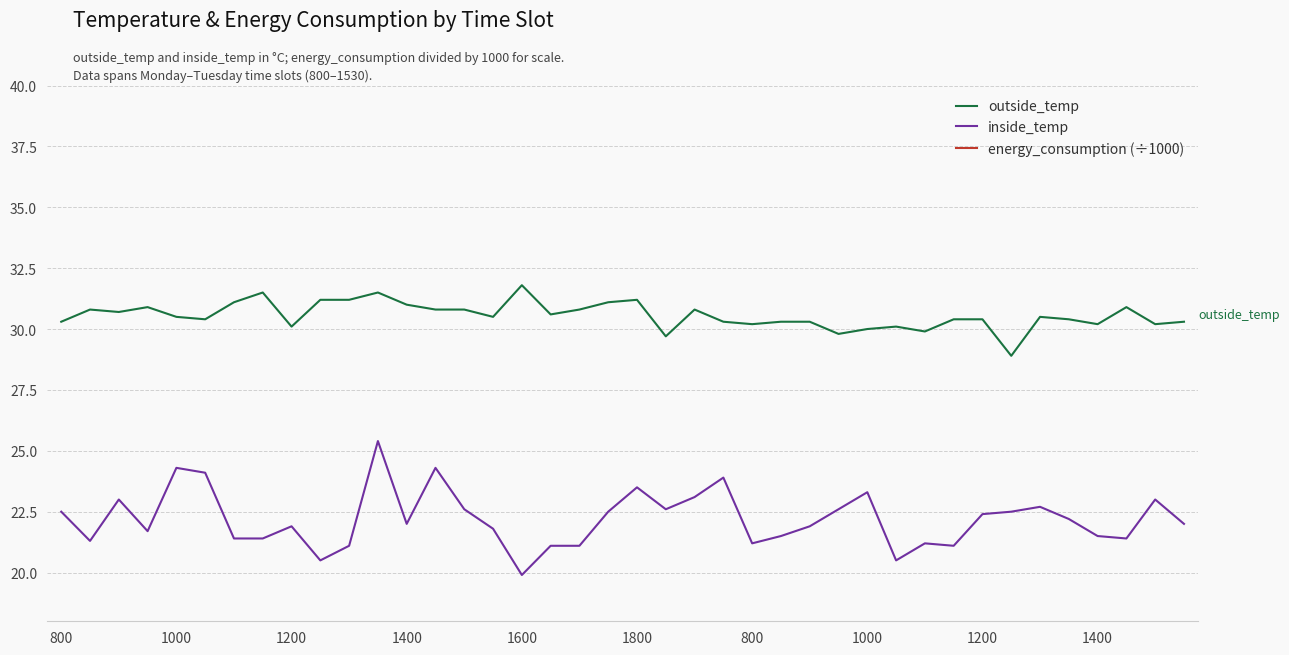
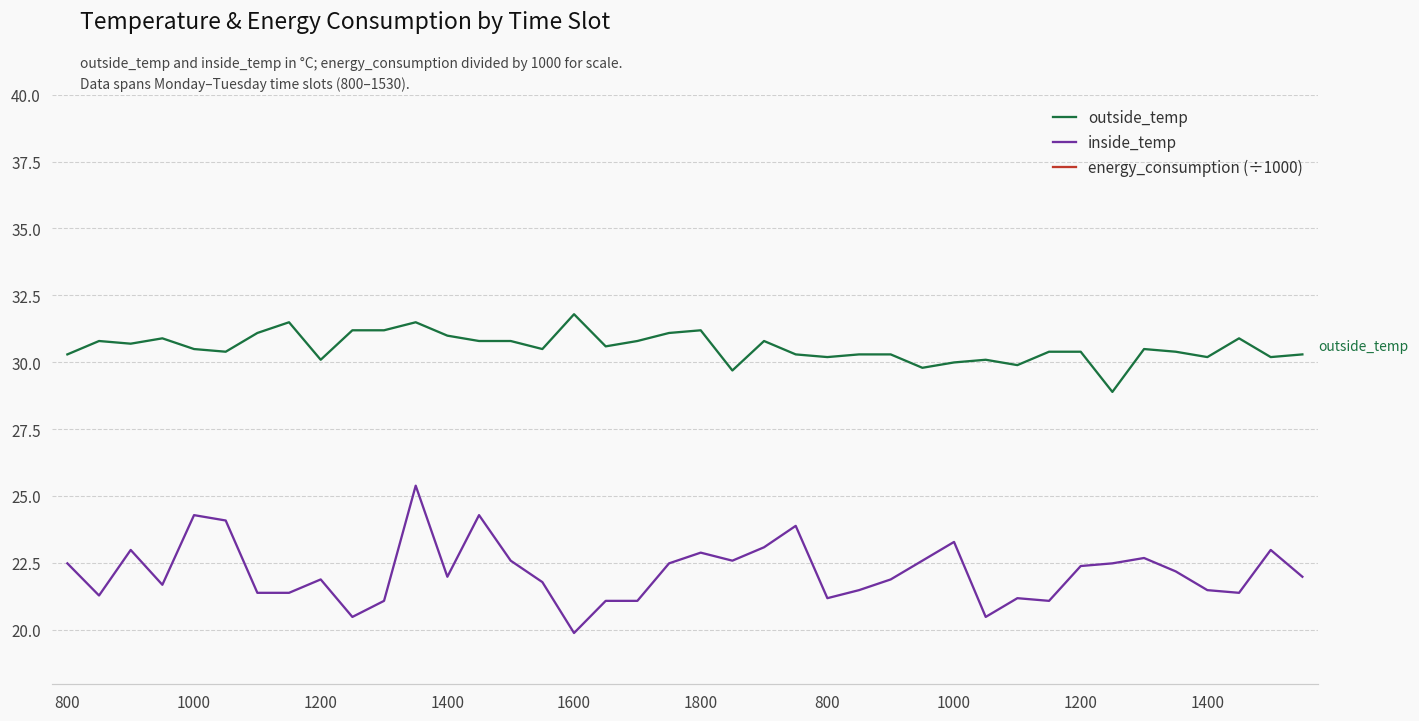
inside_temp, 1800: 23.5 -> 22.9
